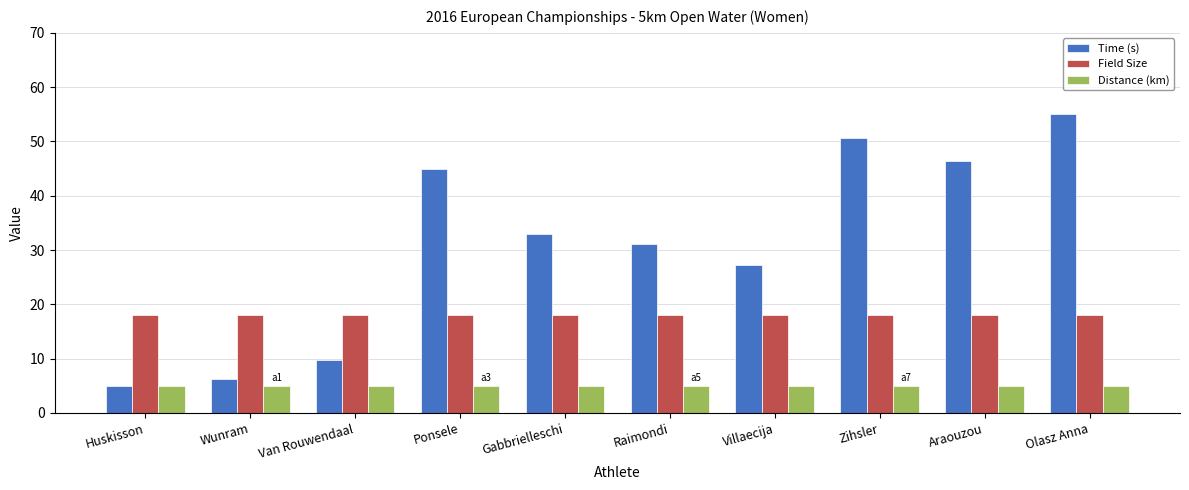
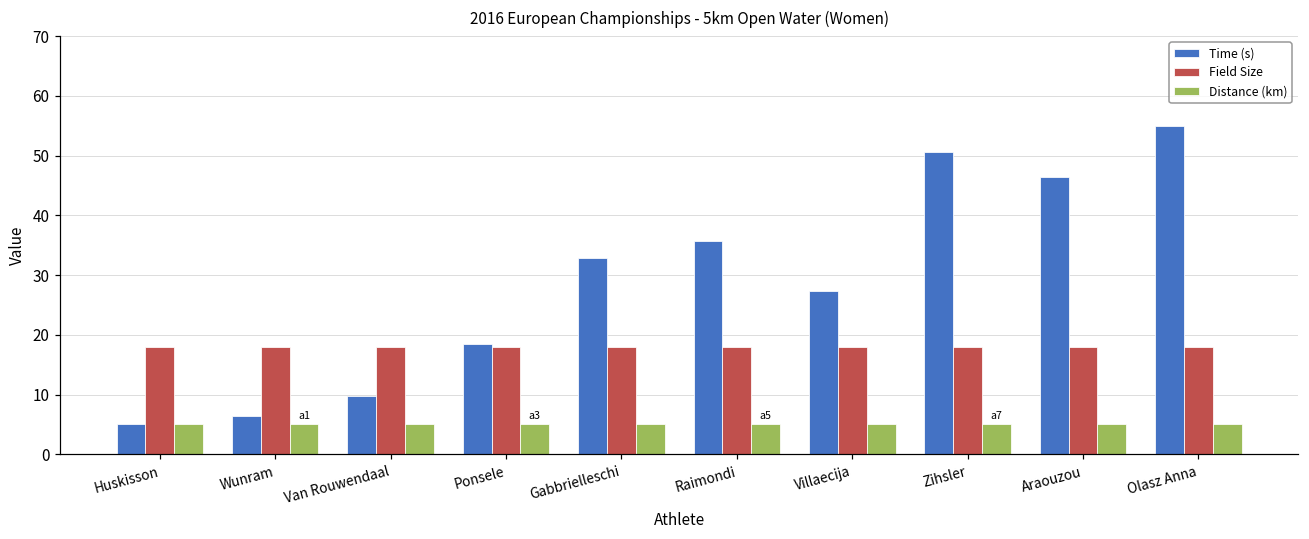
Time (s), Ponsele: 45 -> 18
Time (s), Raimondi: 31 -> 36
